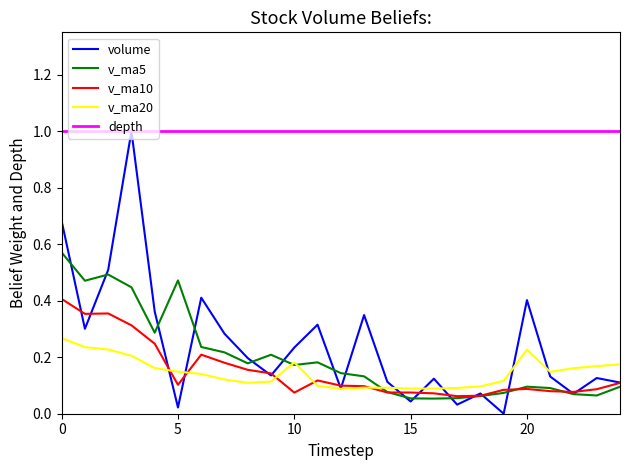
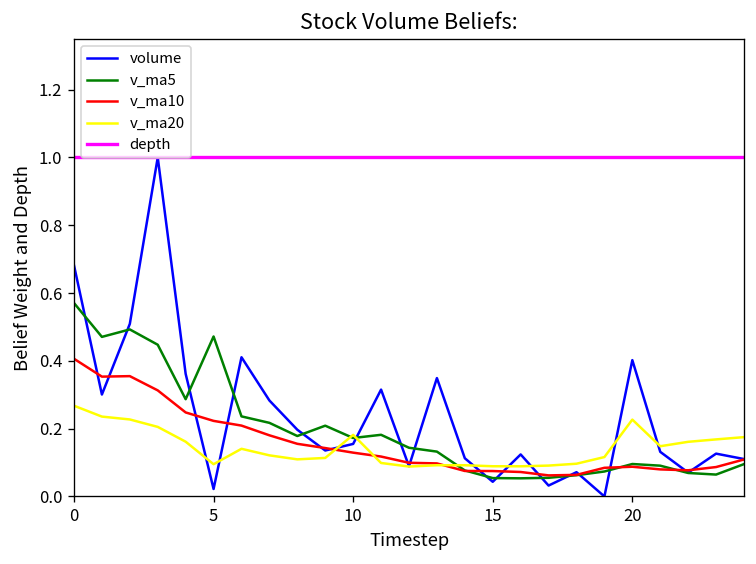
v_ma10, 5: 0.10 -> 0.22
v_ma20, 5: 0.15 -> 0.10
volume, 10: 0.23 -> 0.15
v_ma10, 10: 0.07 -> 0.13
